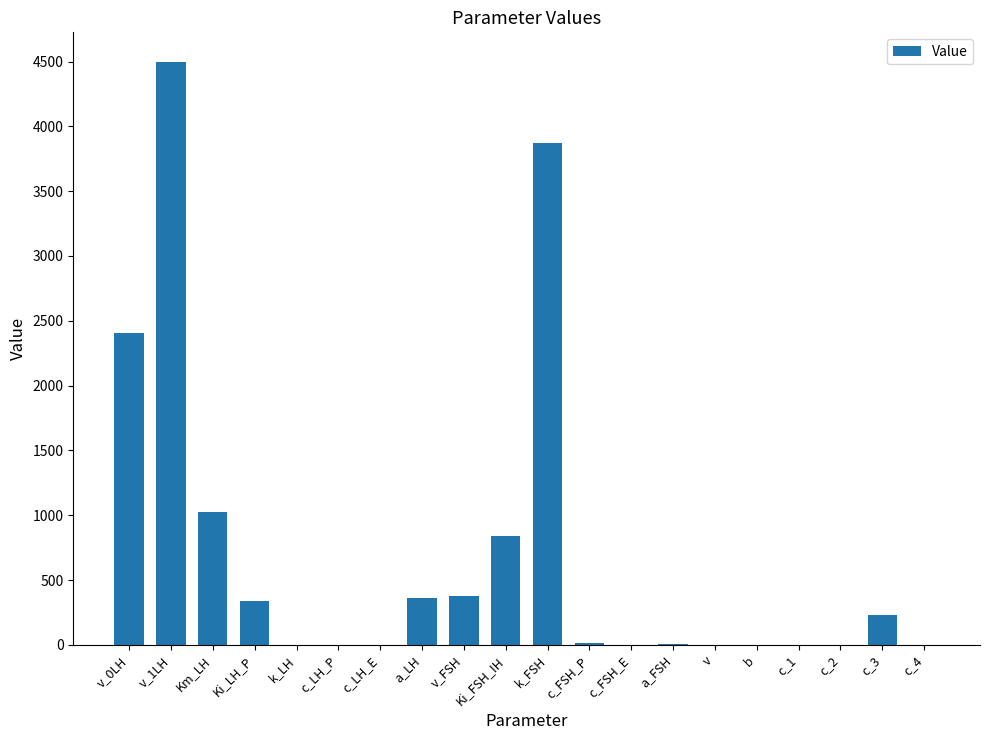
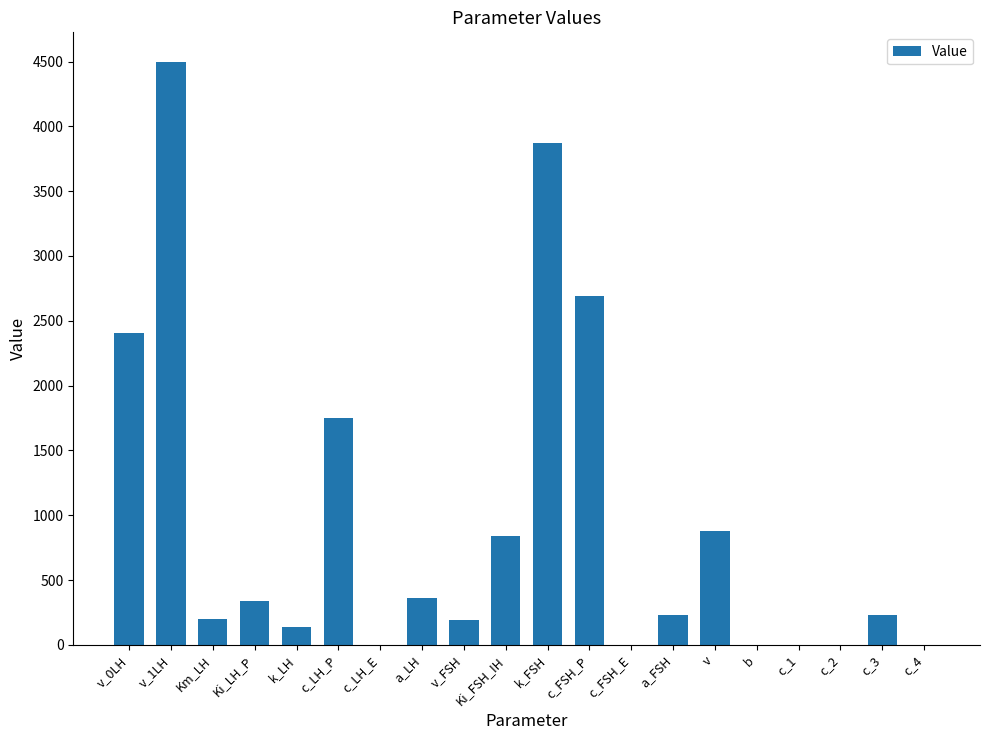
Km_LH: 1020 -> 200
k_LH: 0 -> 140
c_LH_P: 0 -> 1750
v_FSH: 380 -> 190
c_FSH_P: 10 -> 2690
a_FSH: 10 -> 230
v: 0 -> 880
